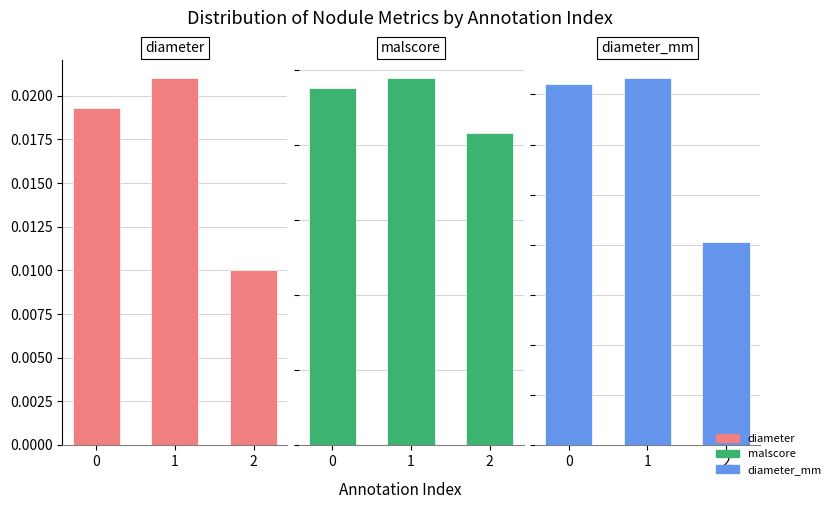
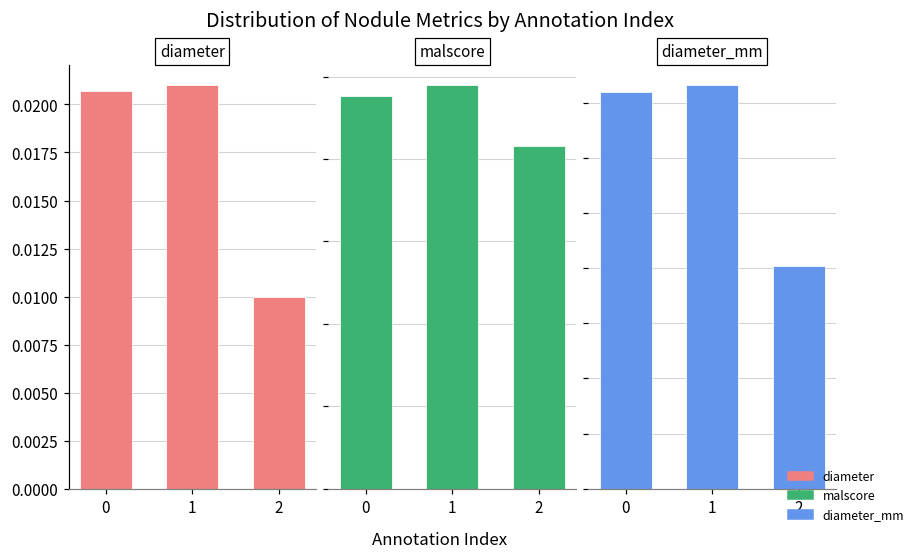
diameter, 0: 0.0193 -> 0.0207
